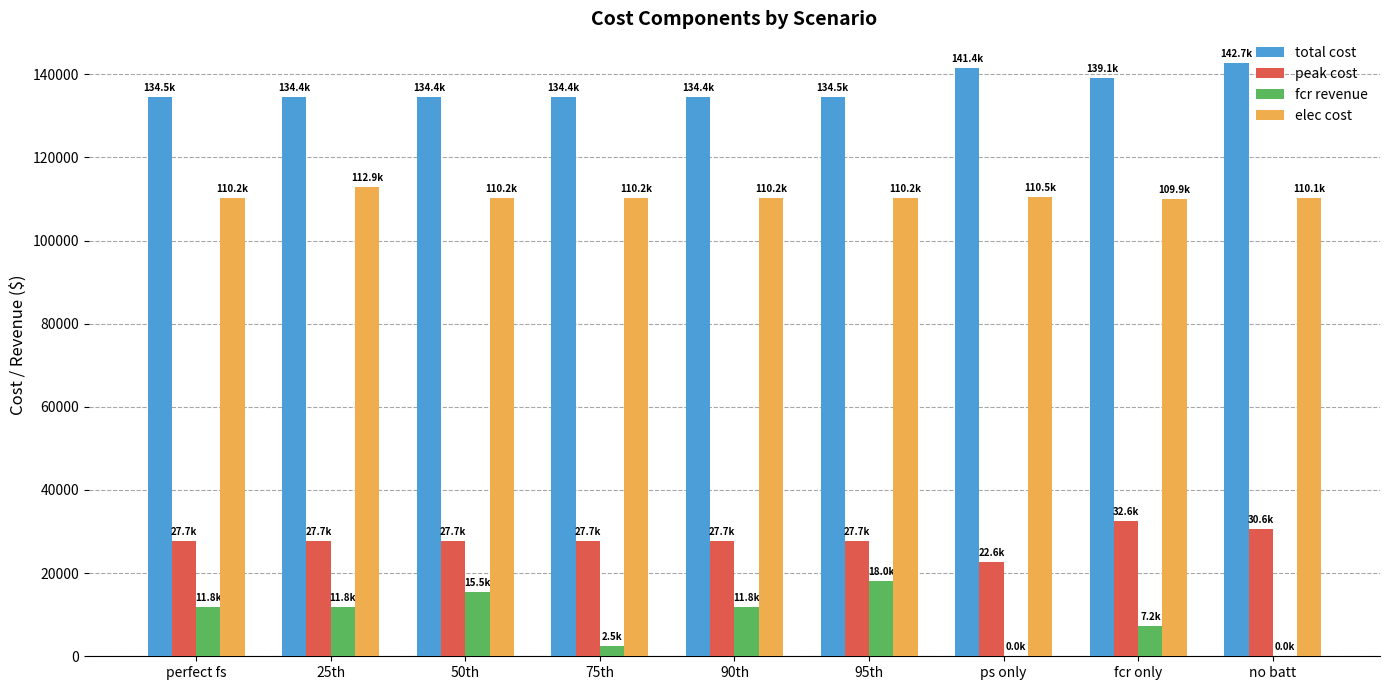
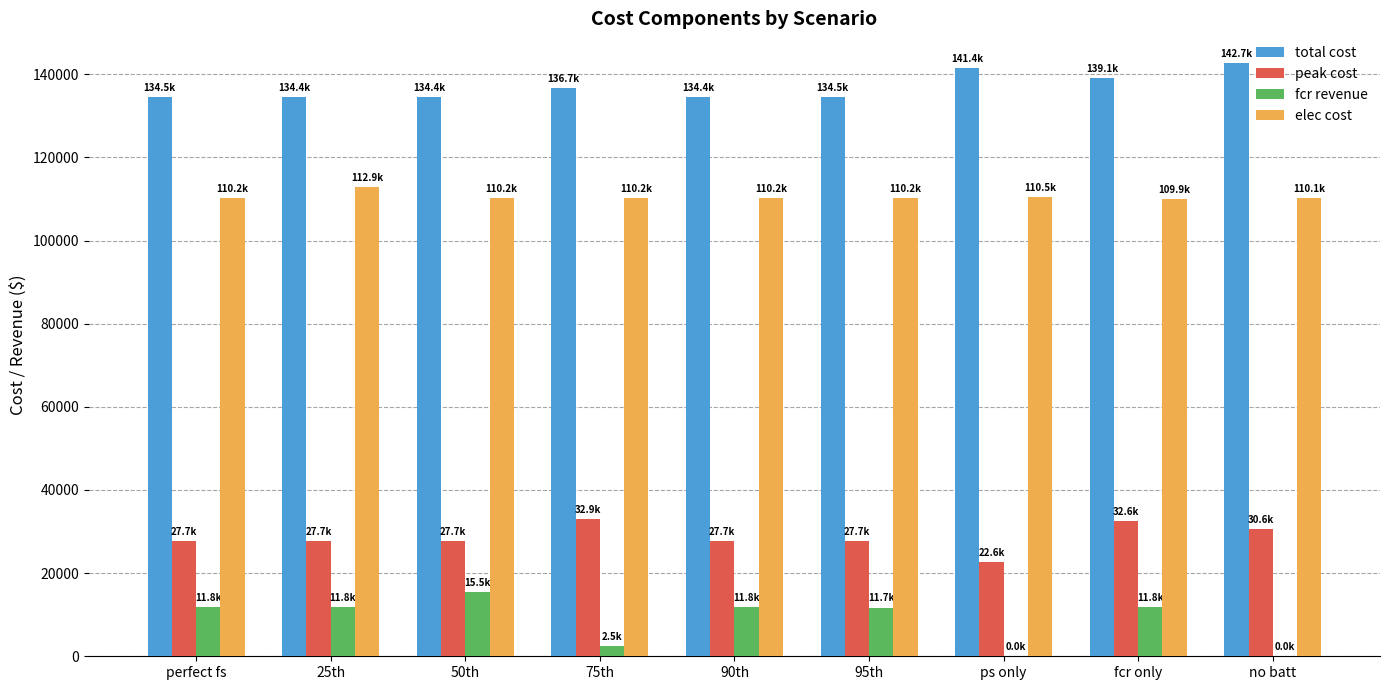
total cost, 75th: 134.4k -> 136.7k
peak cost, 75th: 27.7k -> 32.9k
fcr revenue, 95th: 18.0k -> 11.7k
fcr revenue, fcr only: 7.2k -> 11.8k
